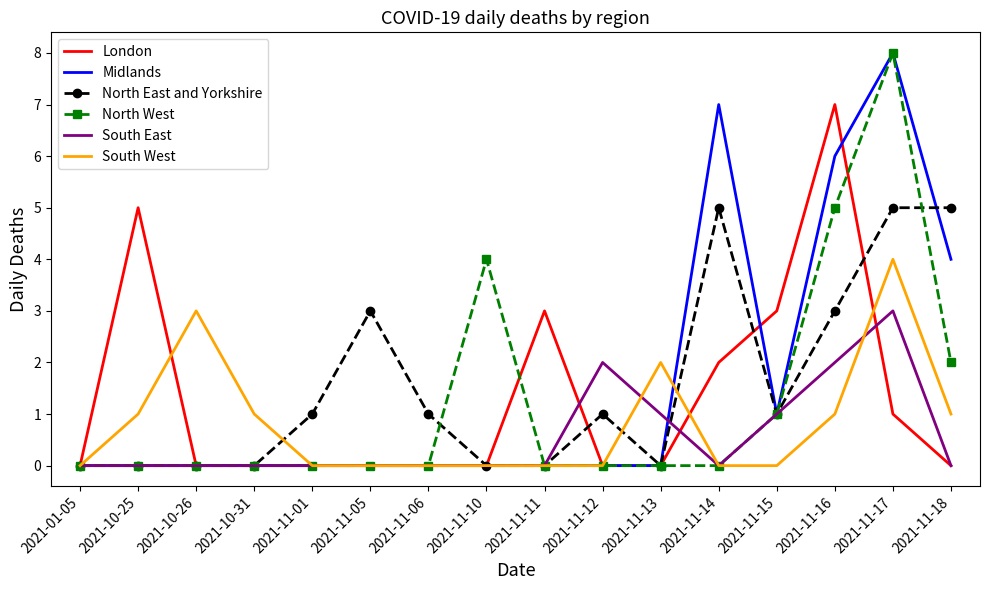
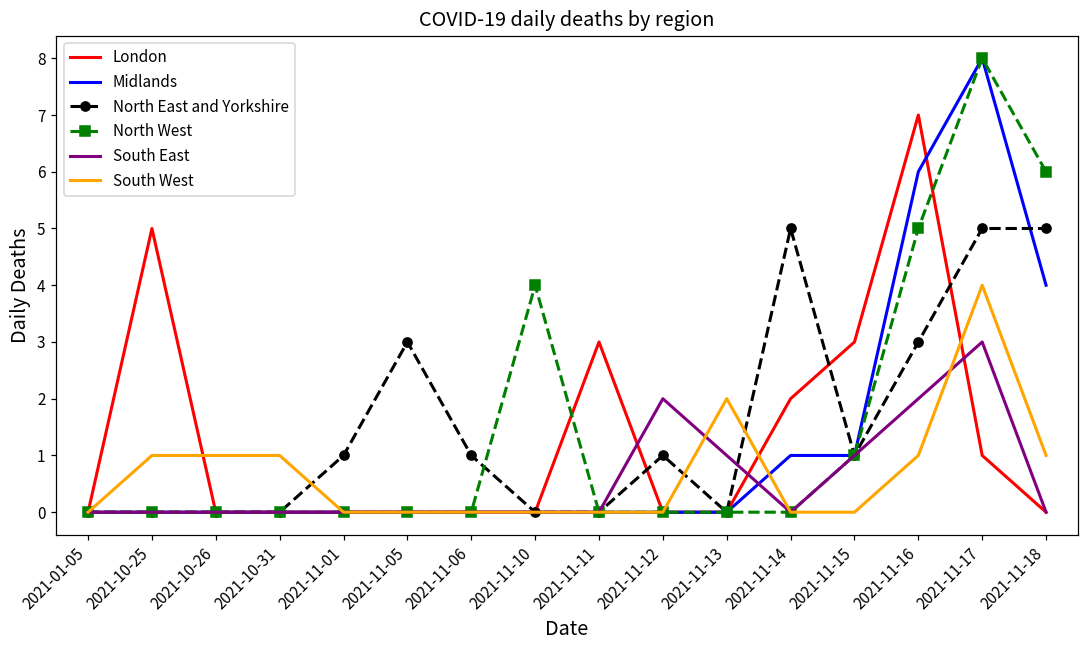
South West, 2021-10-26: 3 -> 1
Midlands, 2021-11-14: 7 -> 1
North West, 2021-11-18: 2 -> 6
